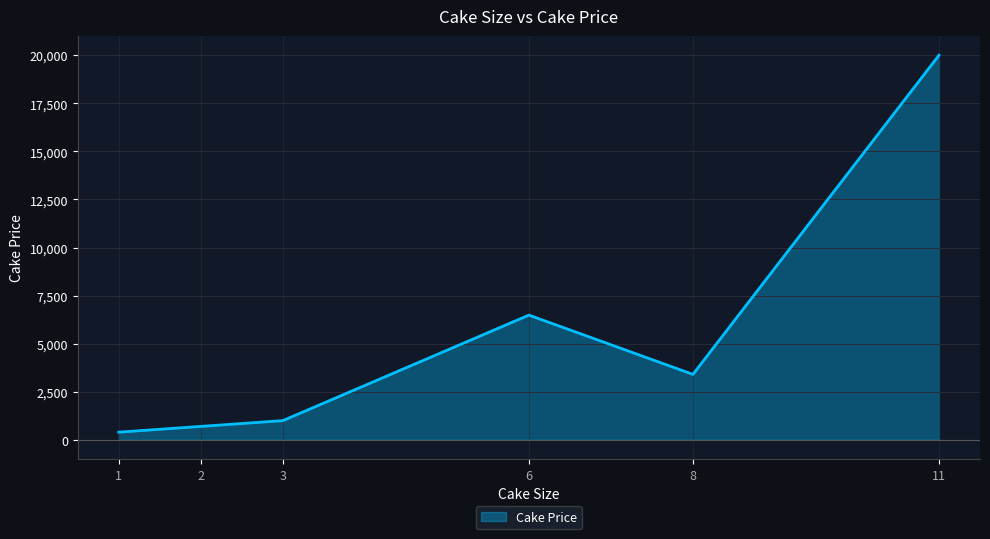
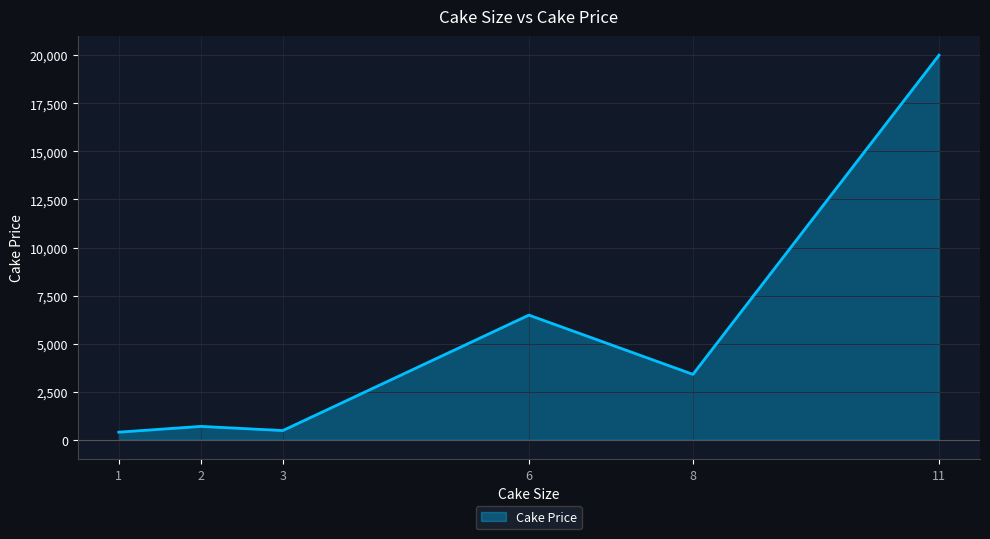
3: 1,000 -> 500
